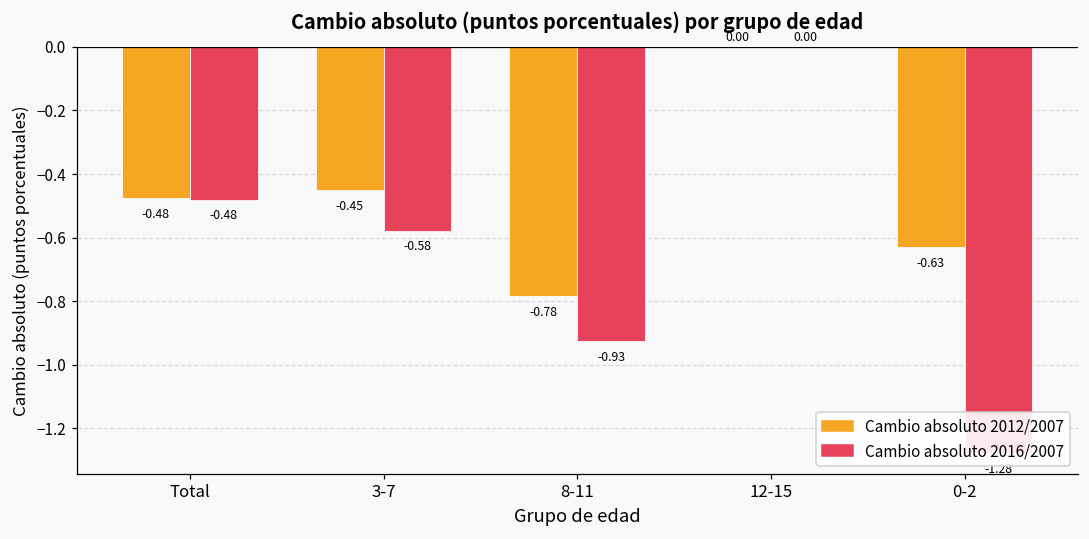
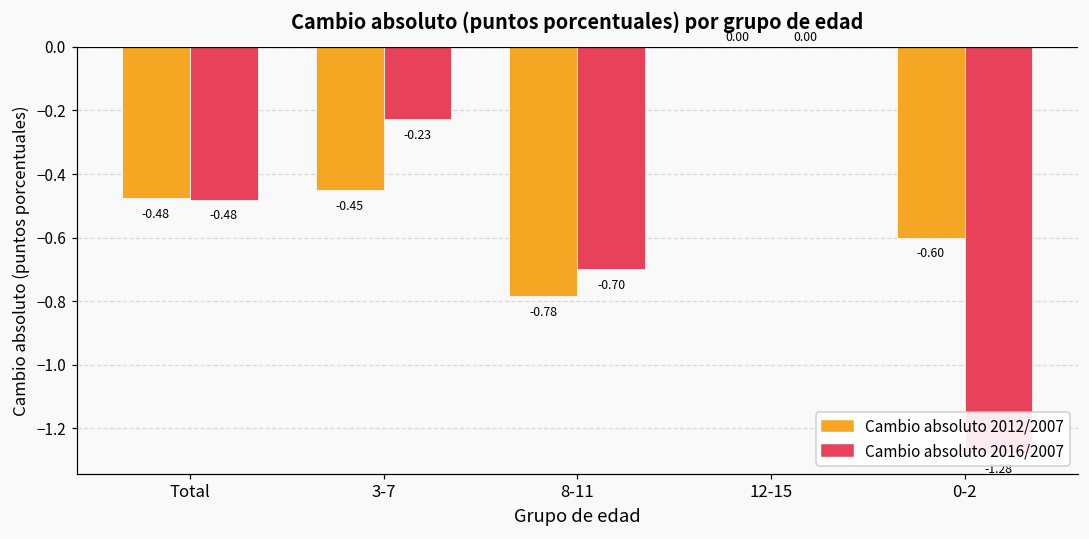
Cambio absoluto 2016/2007, 3-7: -0.58 -> -0.23
Cambio absoluto 2016/2007, 8-11: -0.93 -> -0.70
Cambio absoluto 2012/2007, 0-2: -0.63 -> -0.60
